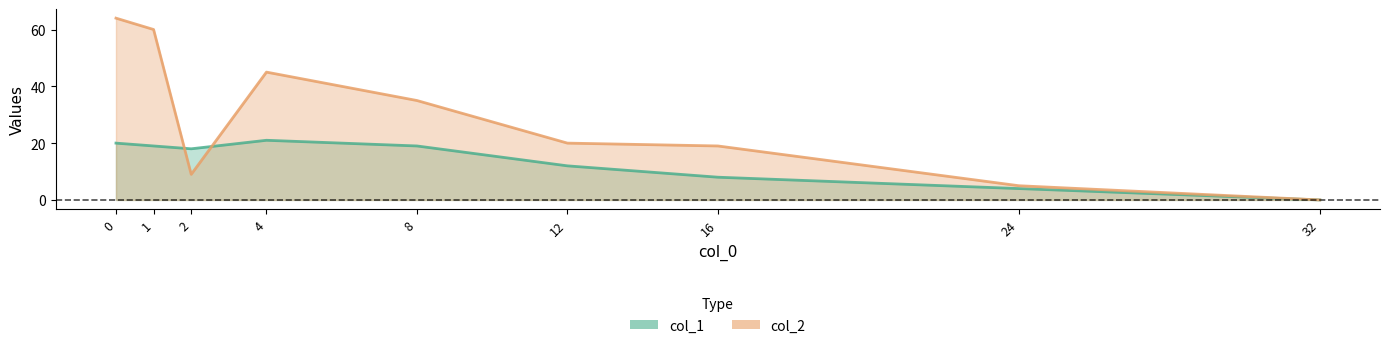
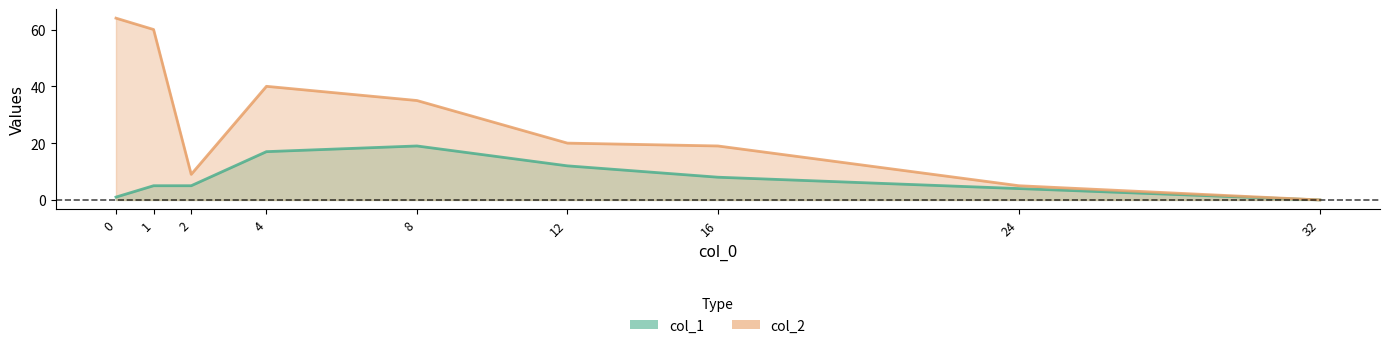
col_1, 0: 20 -> 1
col_1, 1: 19 -> 5
col_1, 2: 18 -> 5
col_1, 4: 21 -> 17
col_2, 4: 45 -> 40
